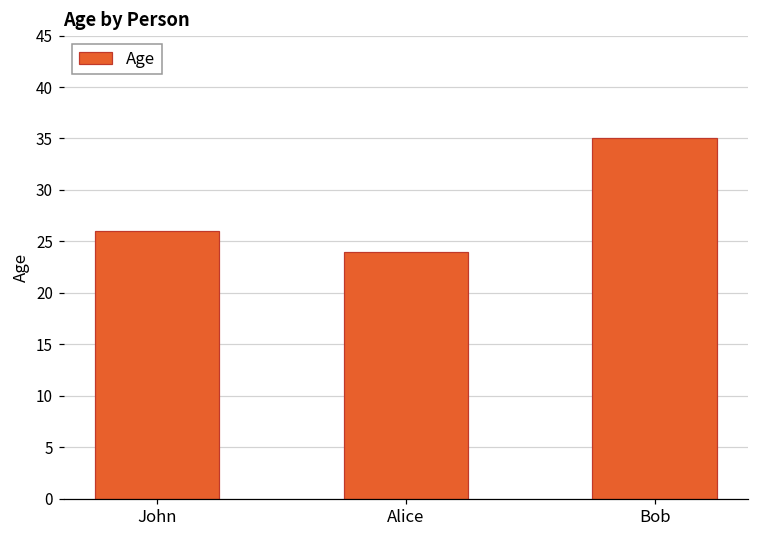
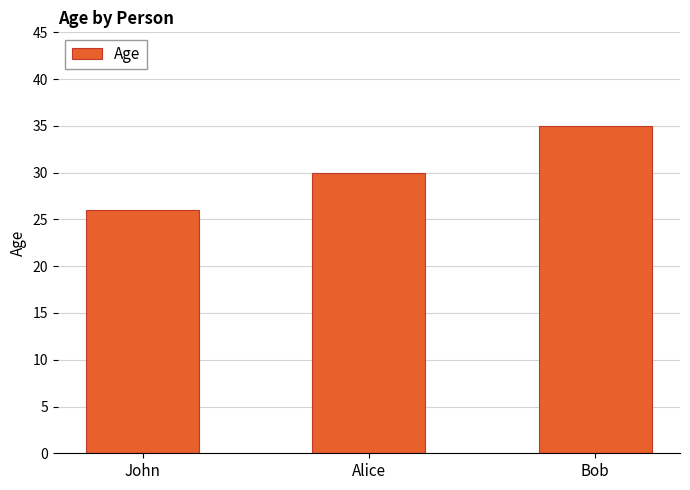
Alice: 24 -> 30
